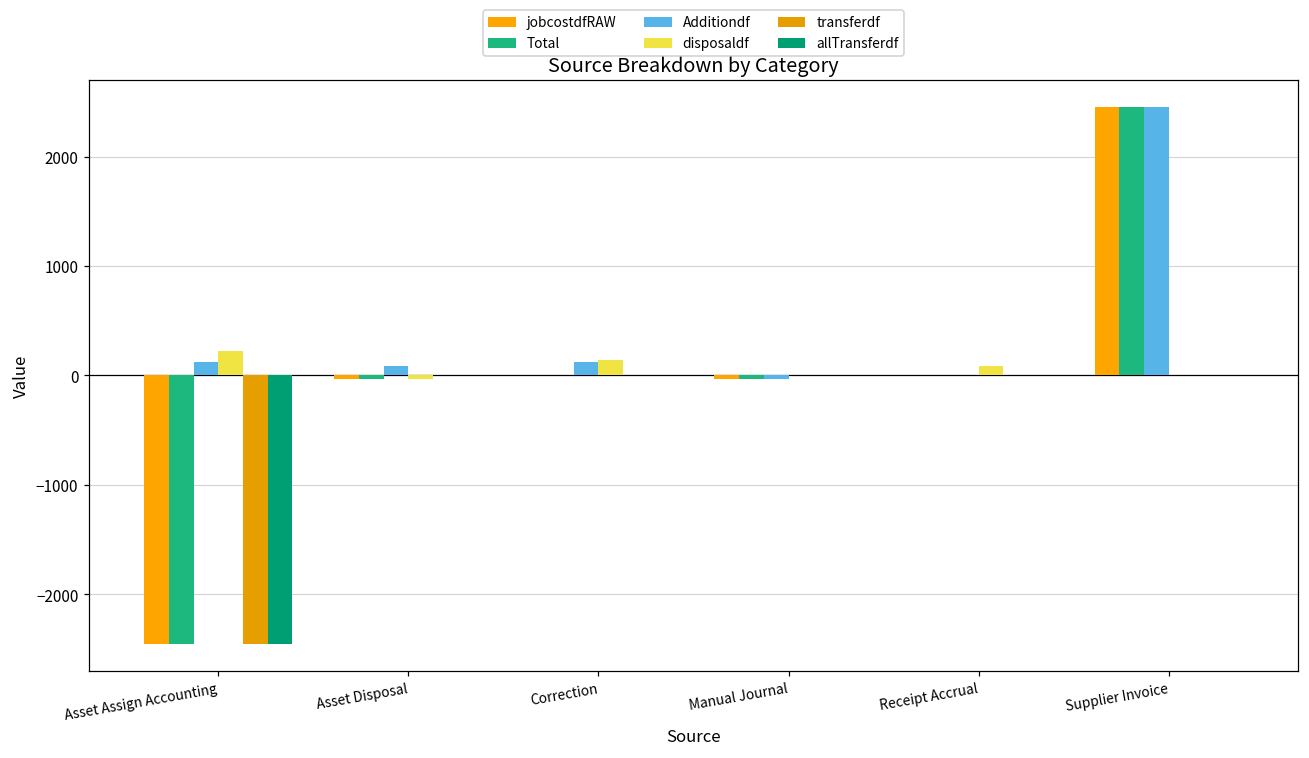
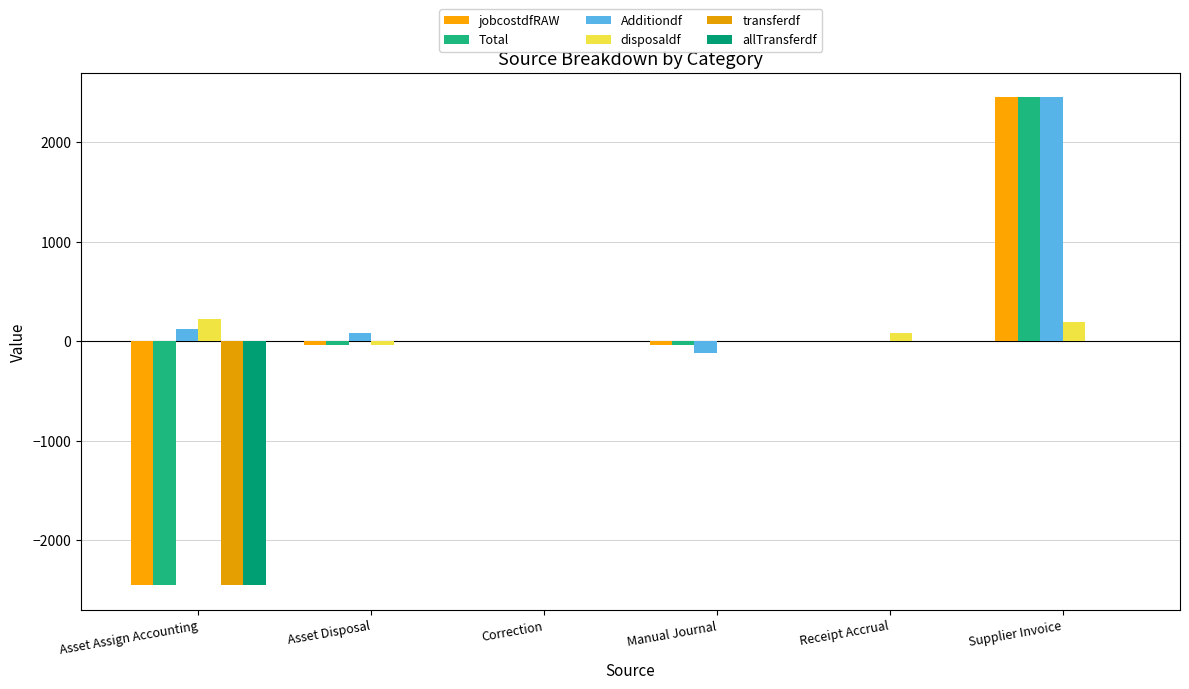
Additiondf, Correction: 100 -> 0
disposaldf, Correction: 100 -> 0
Additiondf, Manual Journal: 0 -> -100
disposaldf, Supplier Invoice: 0 -> 200
